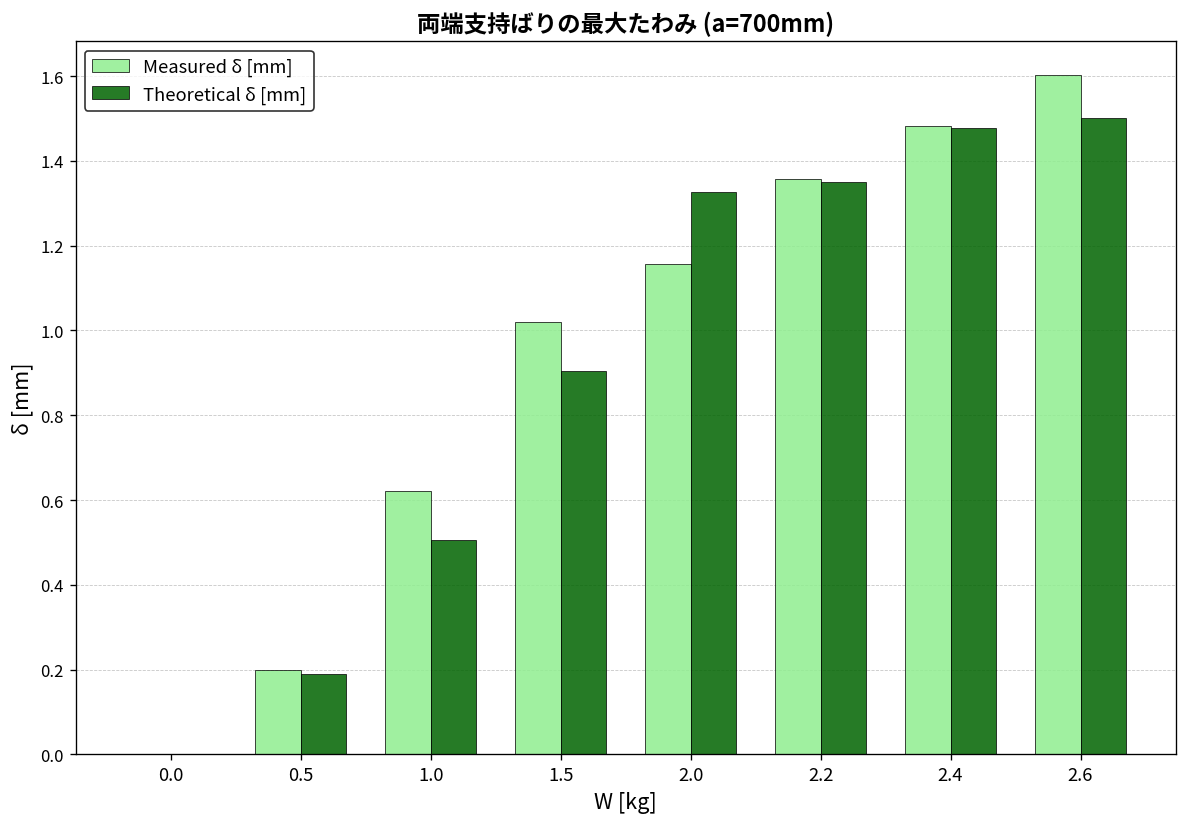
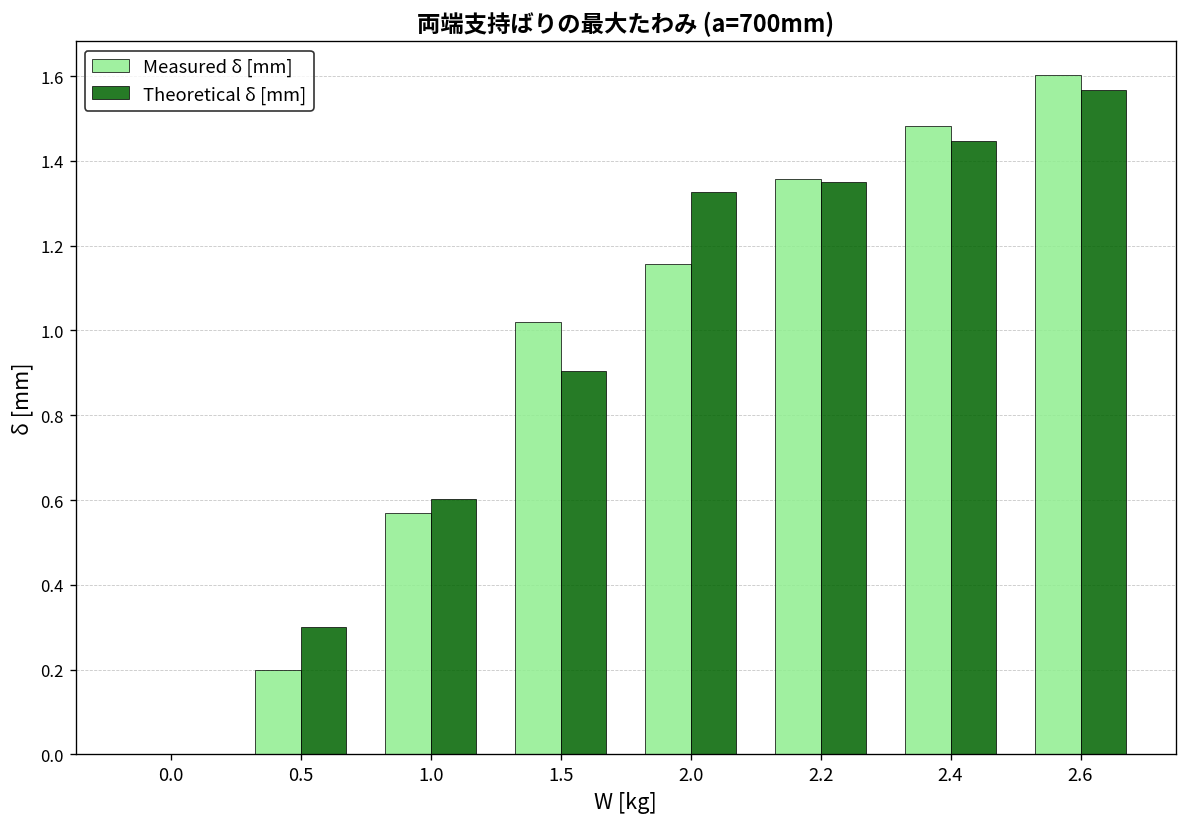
Theoretical δ [mm], 0.5: 0.19 -> 0.30
Measured δ [mm], 1.0: 0.62 -> 0.57
Theoretical δ [mm], 1.0: 0.51 -> 0.60
Theoretical δ [mm], 2.4: 1.48 -> 1.45
Theoretical δ [mm], 2.6: 1.50 -> 1.57
